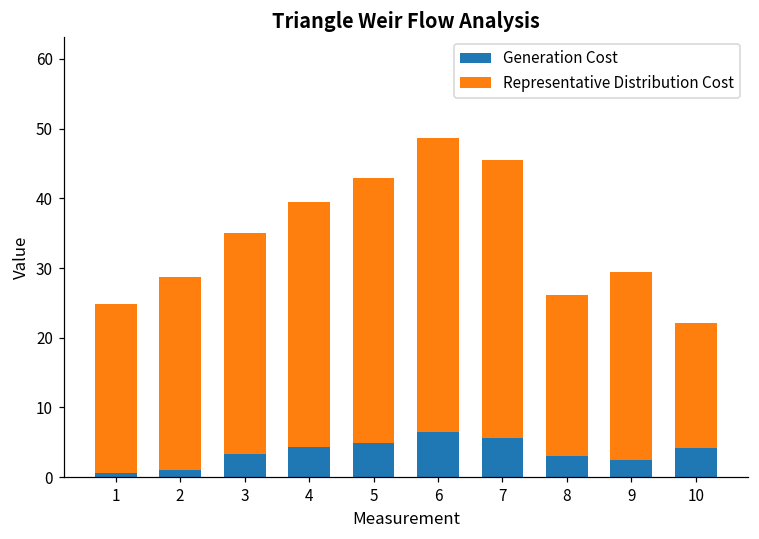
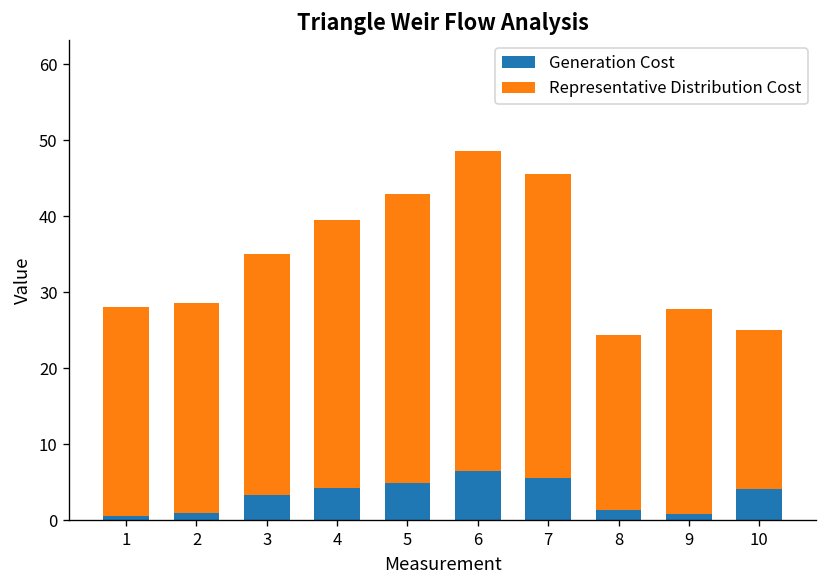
Representative Distribution Cost, 1: 24 -> 27
Generation Cost, 8: 3 -> 1
Generation Cost, 9: 2 -> 1
Representative Distribution Cost, 10: 18 -> 21
